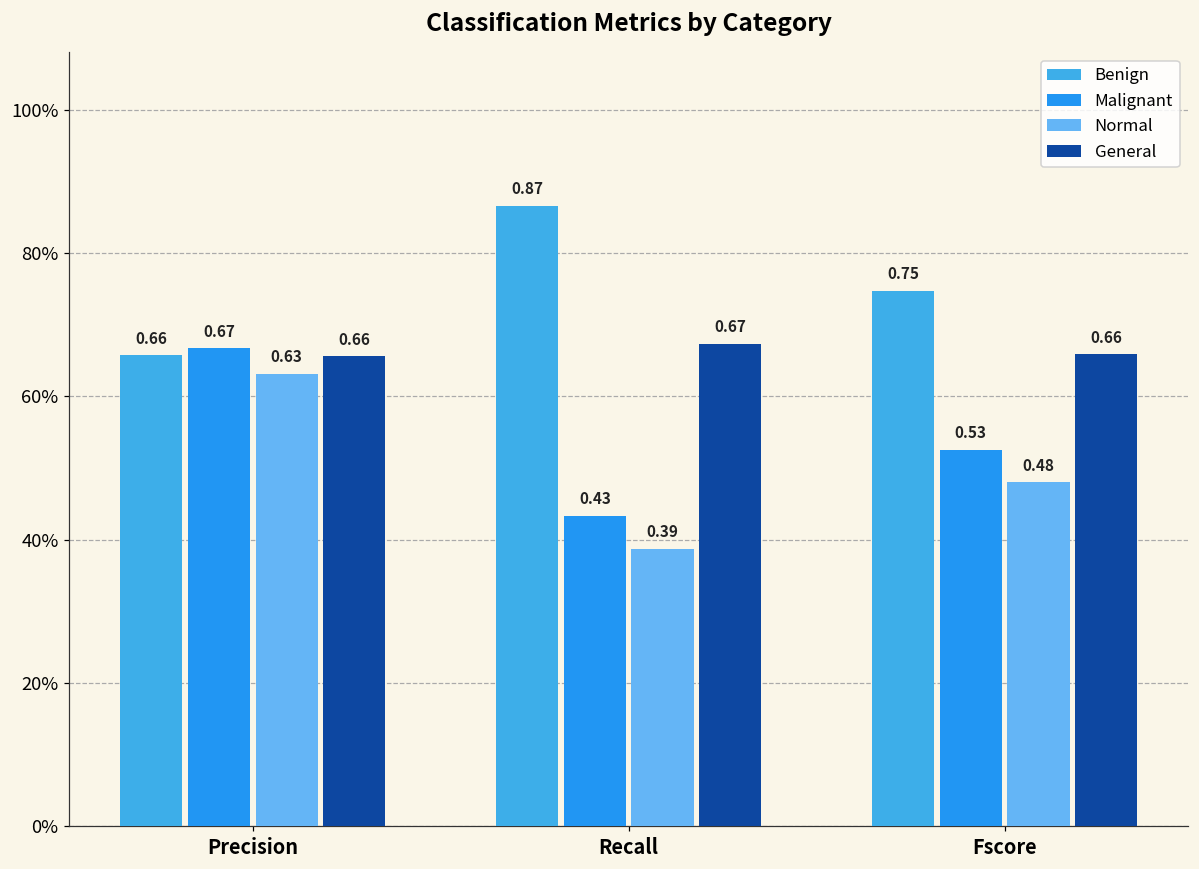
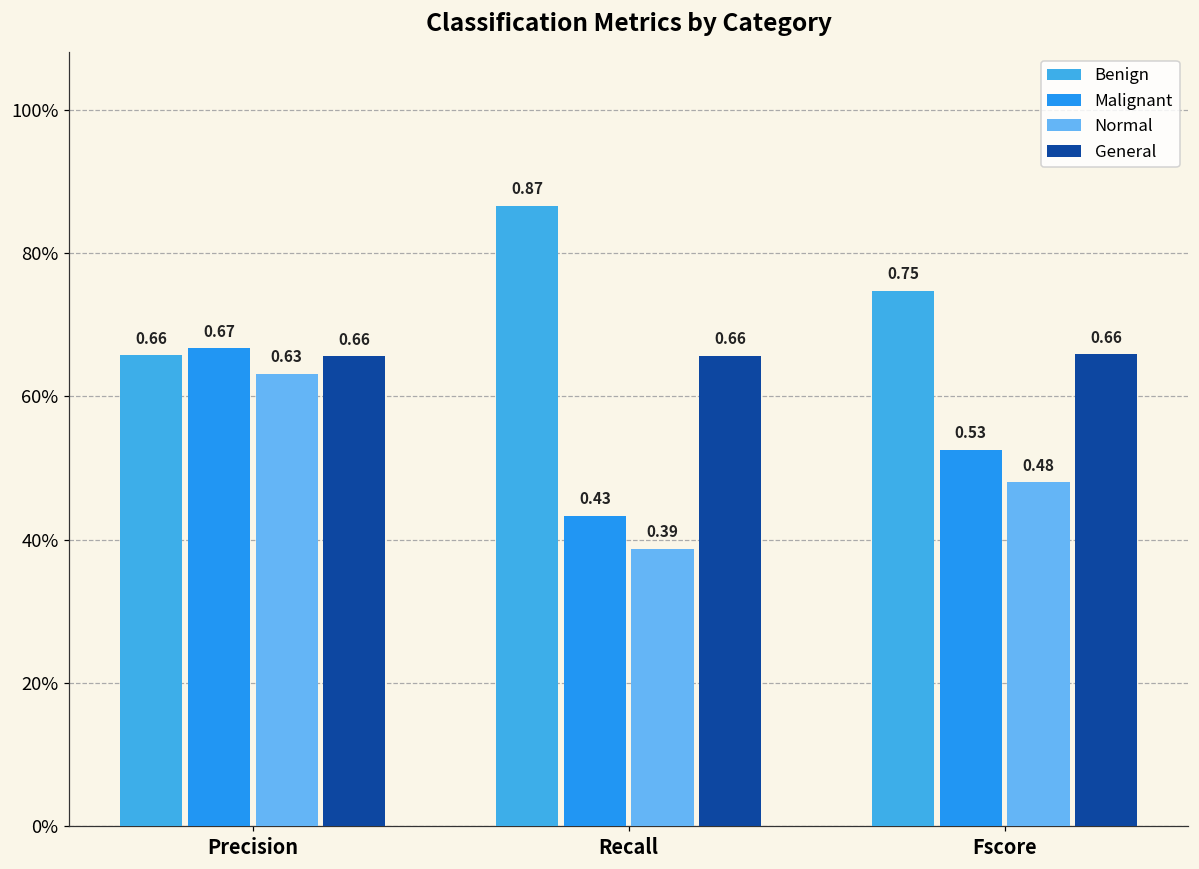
General, Recall: 0.67 -> 0.66
